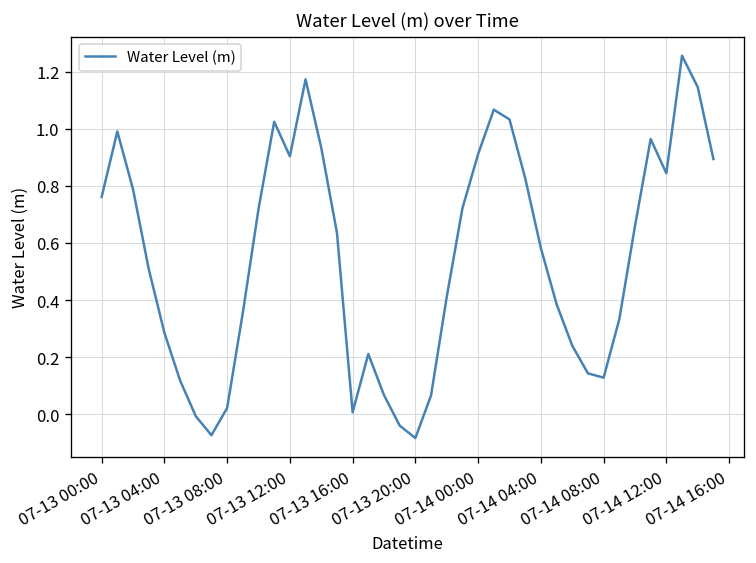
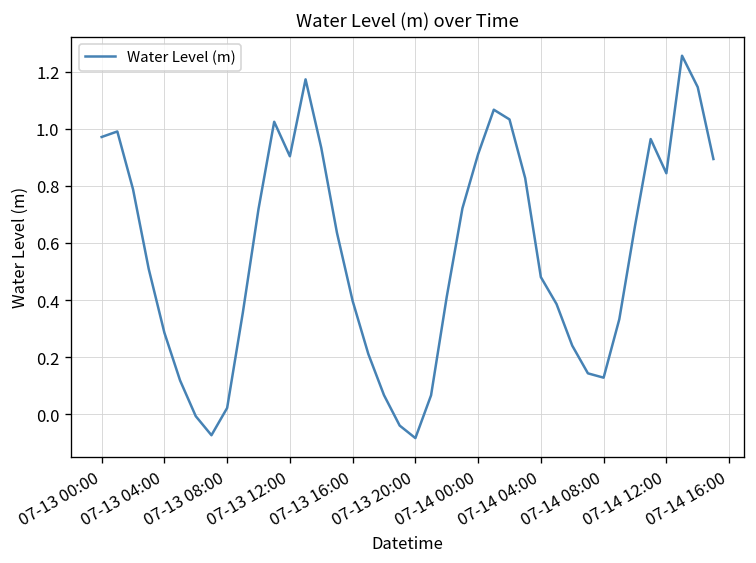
07-13 00:00: 0.76 -> 0.97
07-13 16:00: 0.01 -> 0.40
07-14 04:00: 0.58 -> 0.48
